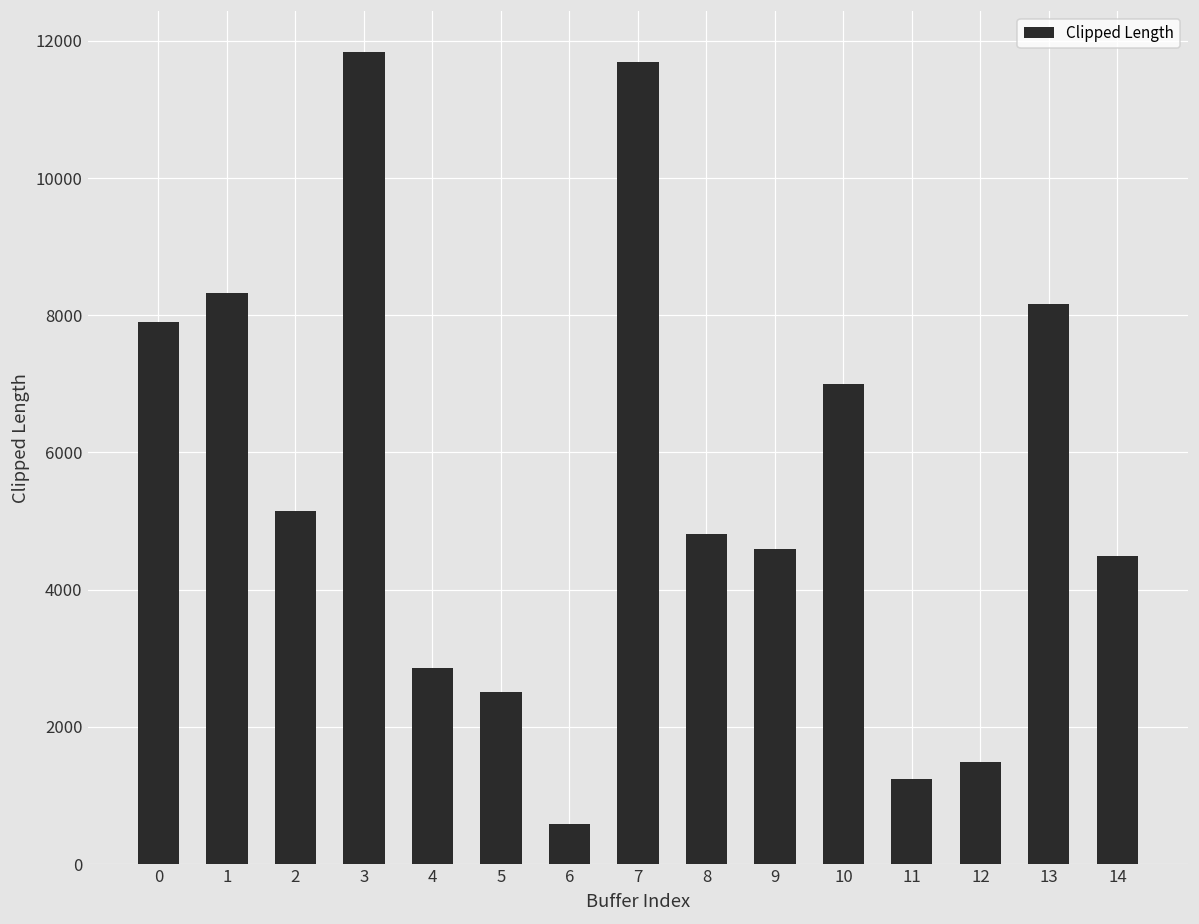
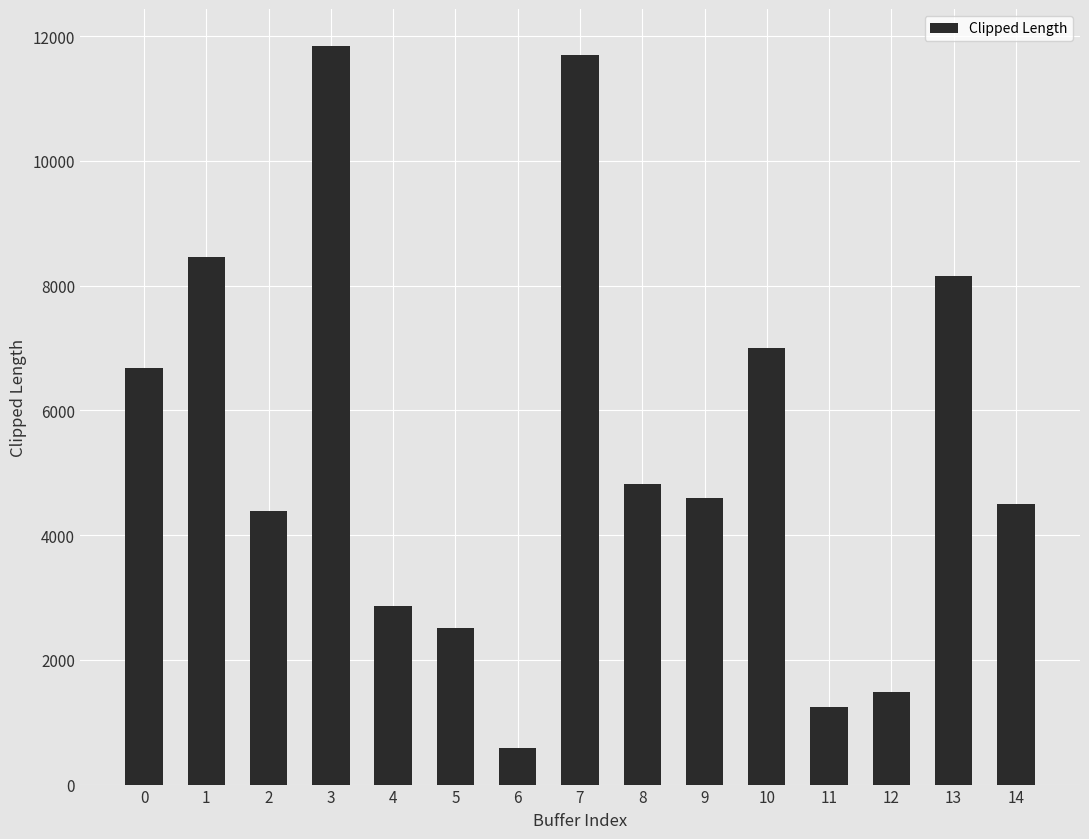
0: 7900 -> 6700
1: 8300 -> 8500
2: 5200 -> 4400
